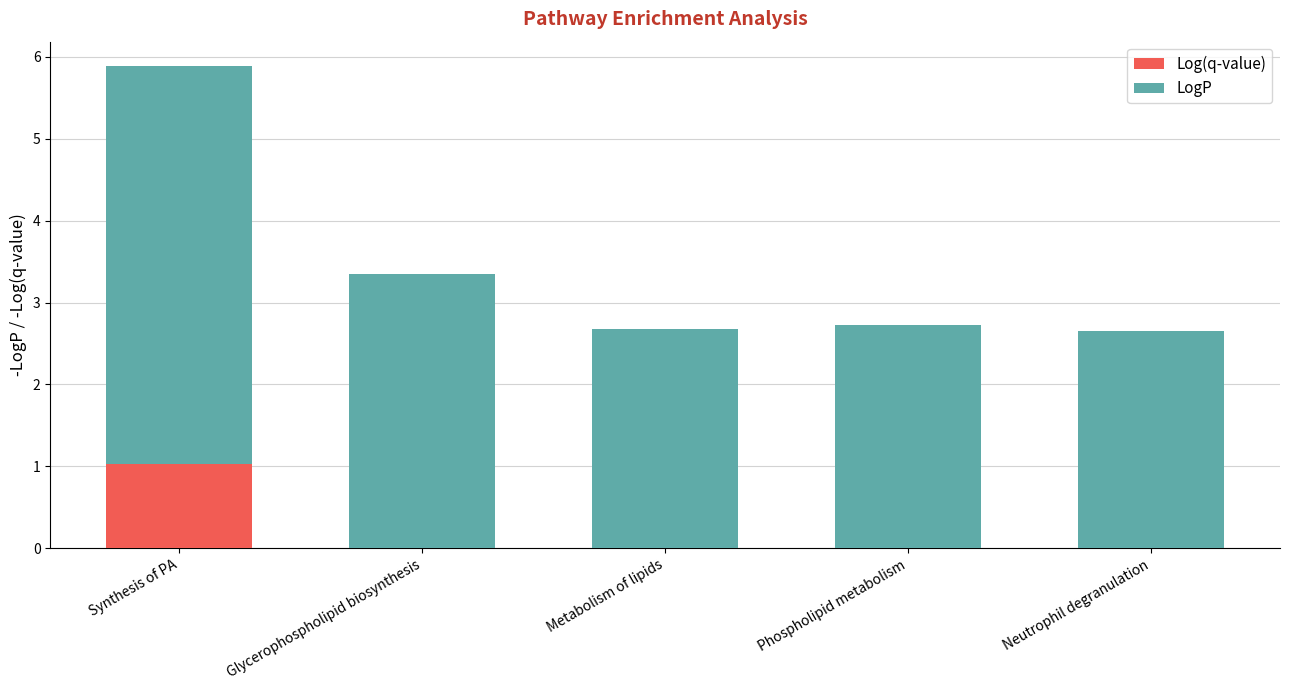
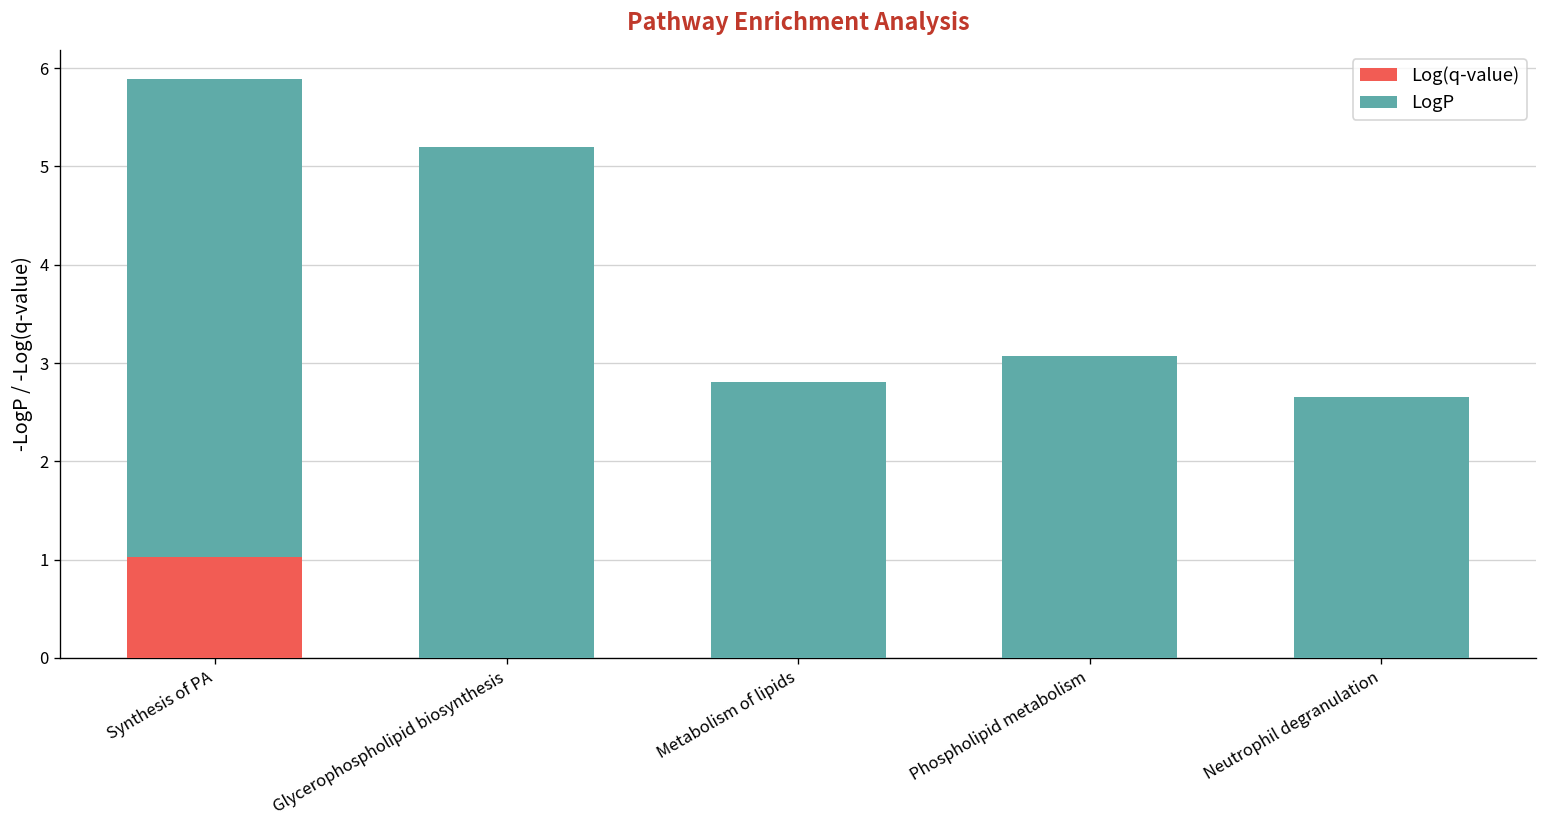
LogP, Glycerophospholipid biosynthesis: 3.3 -> 5.2
LogP, Metabolism of lipids: 2.7 -> 2.8
LogP, Phospholipid metabolism: 2.7 -> 3.1
